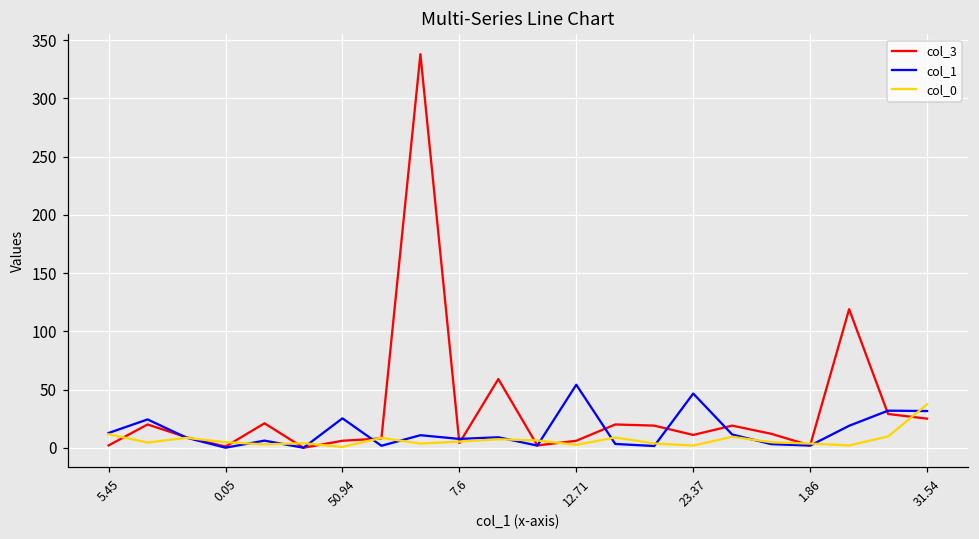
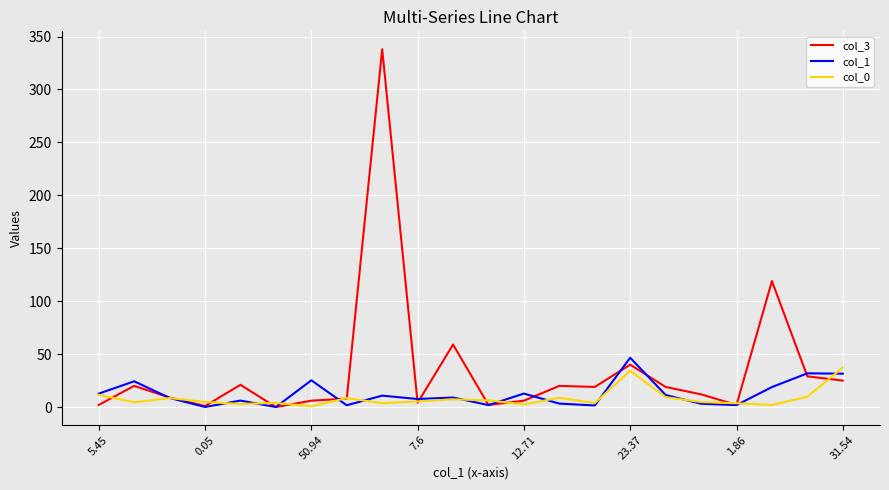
col_1, 12.71: 54 -> 13
col_3, 23.37: 11 -> 40
col_0, 23.37: 2 -> 34
